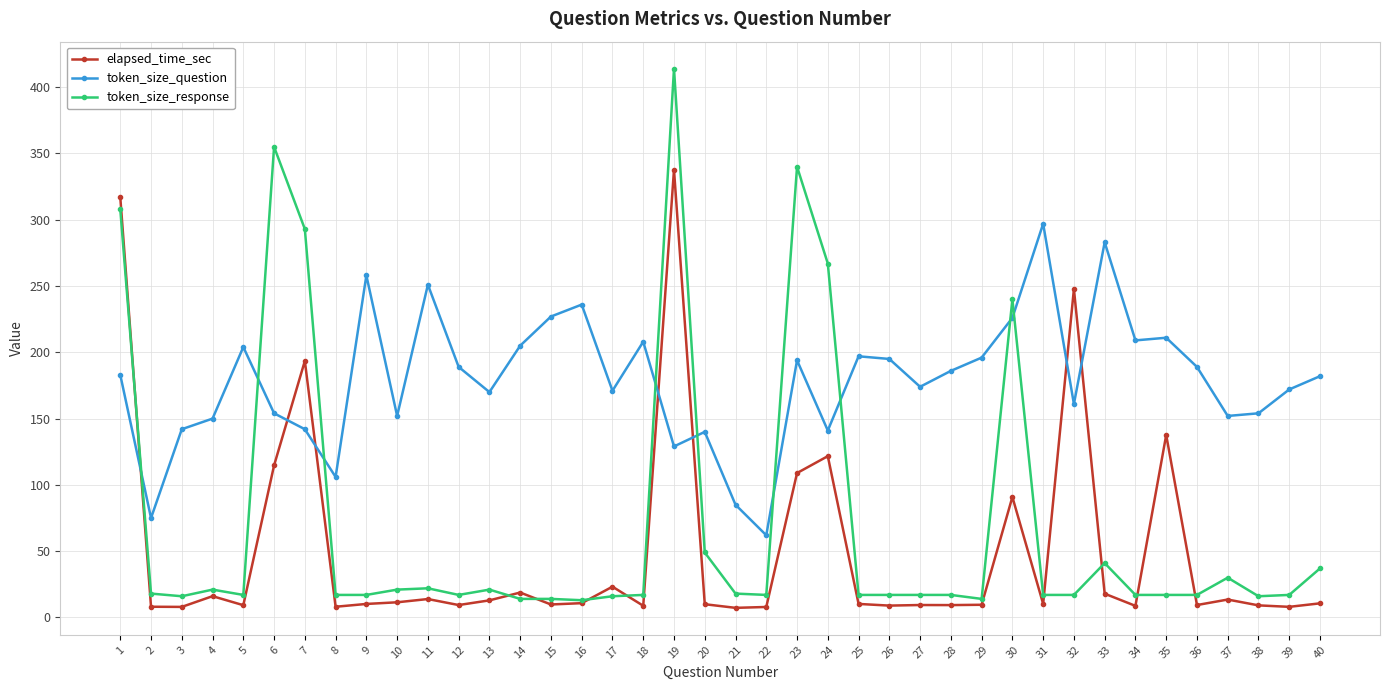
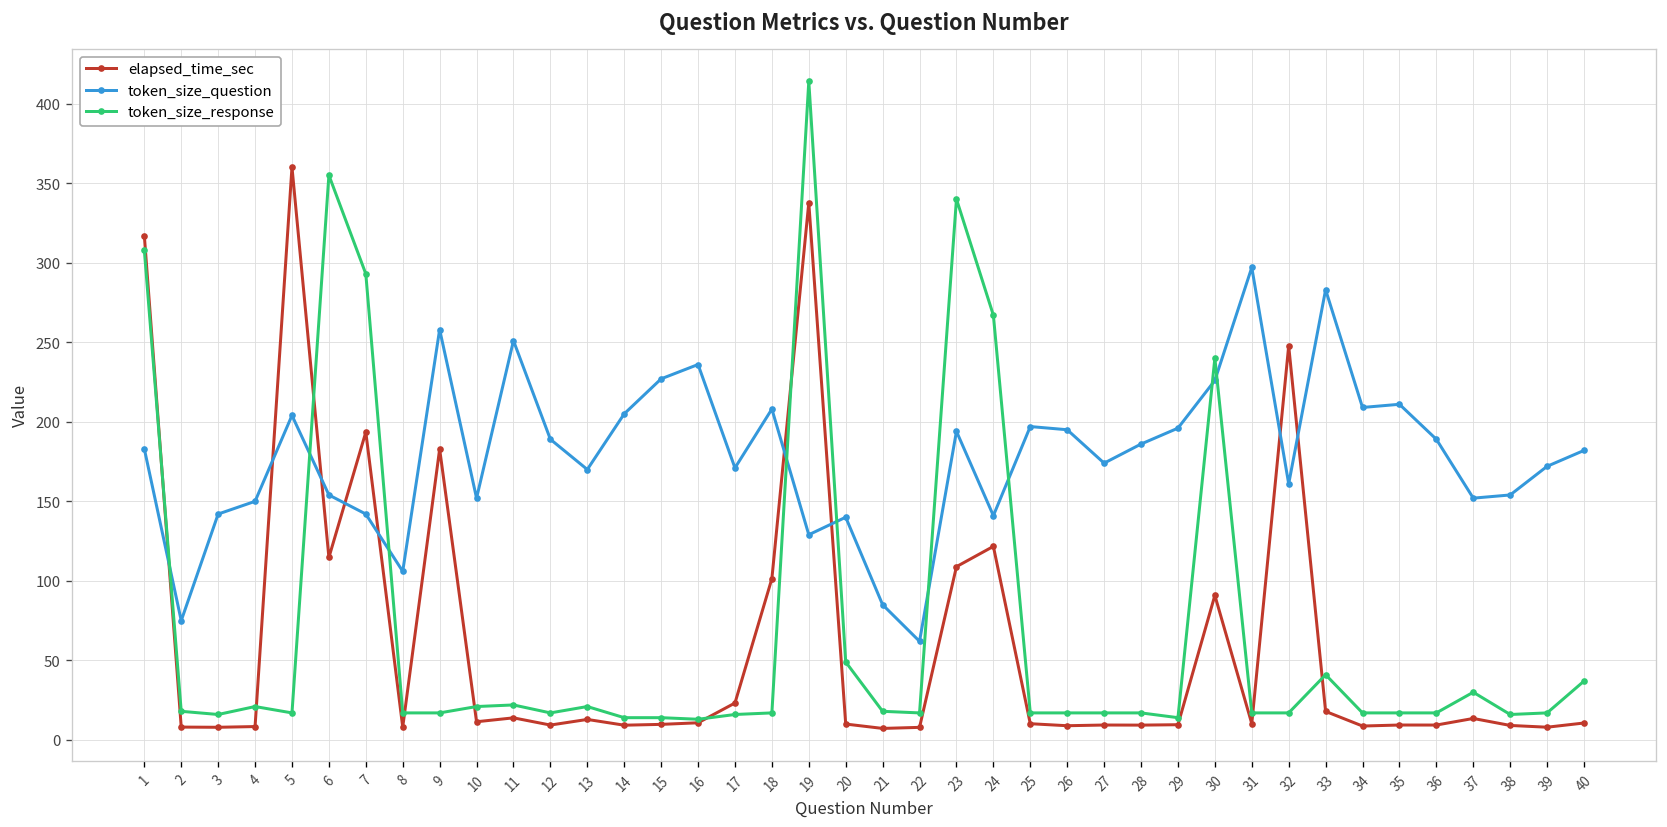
elapsed_time_sec, 4: 16 -> 8
elapsed_time_sec, 5: 9 -> 360
elapsed_time_sec, 9: 10 -> 183
elapsed_time_sec, 14: 19 -> 9
elapsed_time_sec, 18: 9 -> 101
elapsed_time_sec, 35: 138 -> 9
